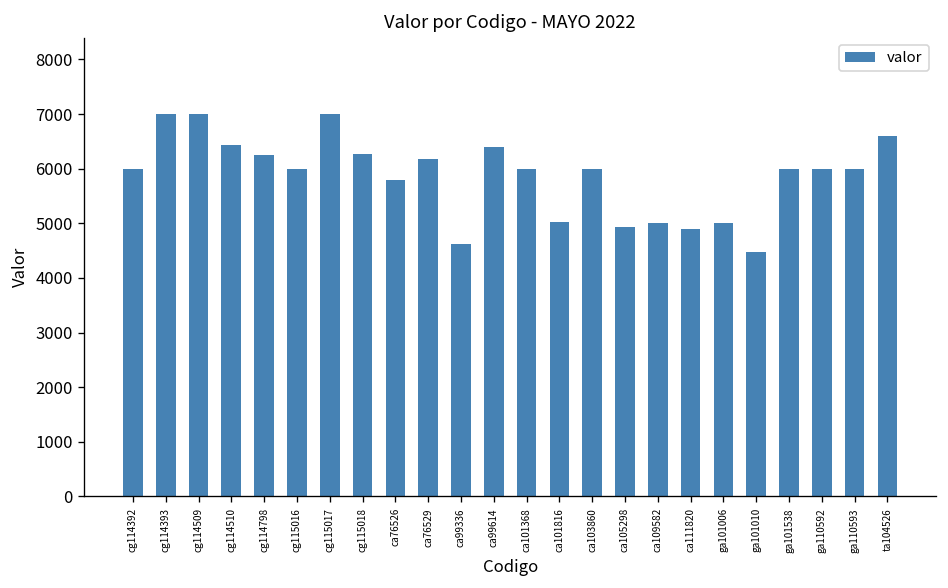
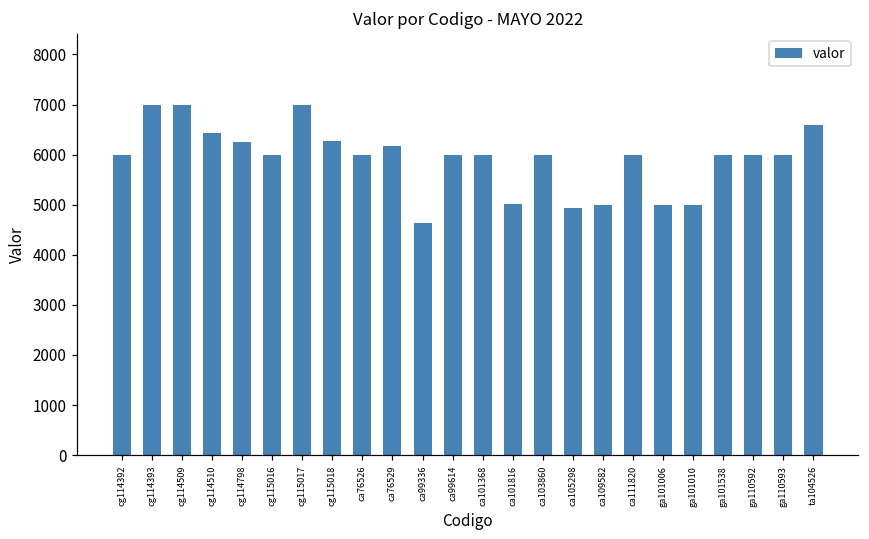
ca76526: 5800 -> 6000
ca99614: 6400 -> 6000
ca111820: 4900 -> 6000
ga101010: 4500 -> 5000
